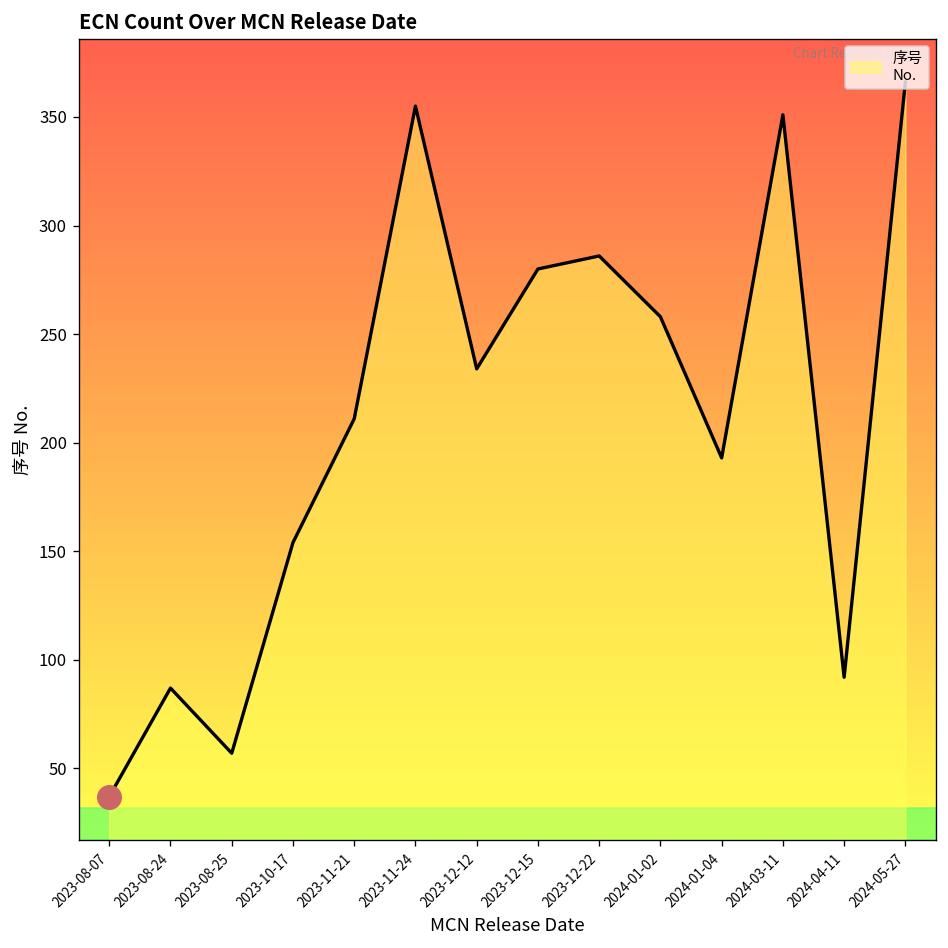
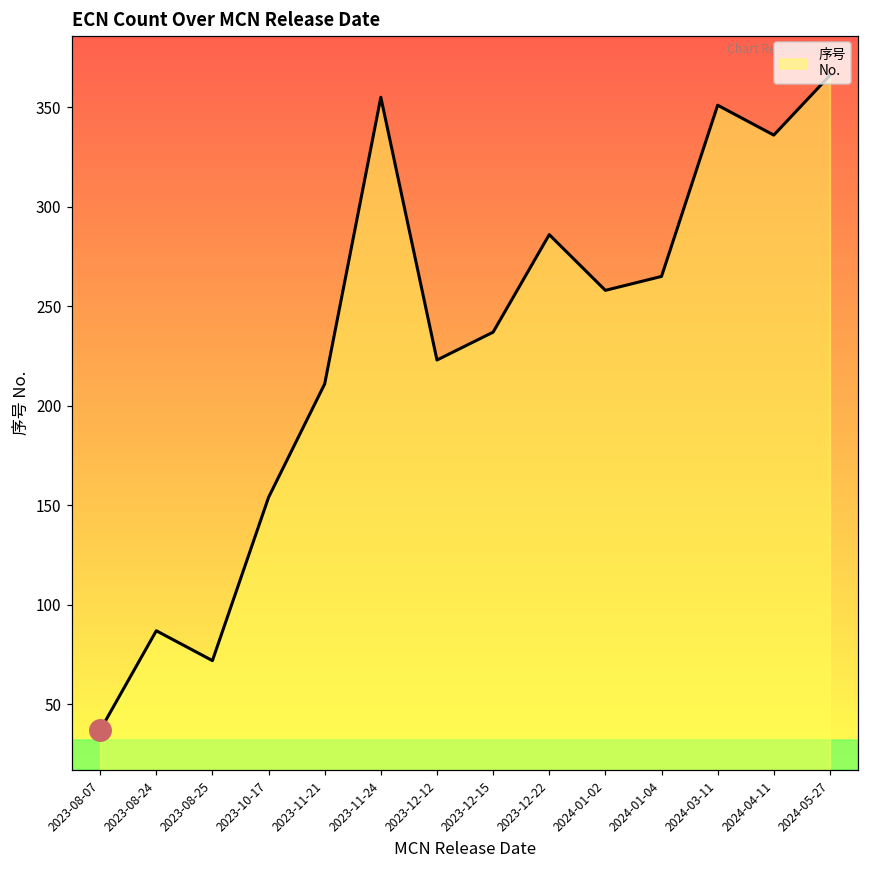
序号 No., 2023-08-25: 57 -> 72
序号 No., 2023-12-12: 234 -> 223
序号 No., 2023-12-15: 280 -> 237
序号 No., 2024-01-04: 193 -> 265
序号 No., 2024-04-11: 92 -> 336
